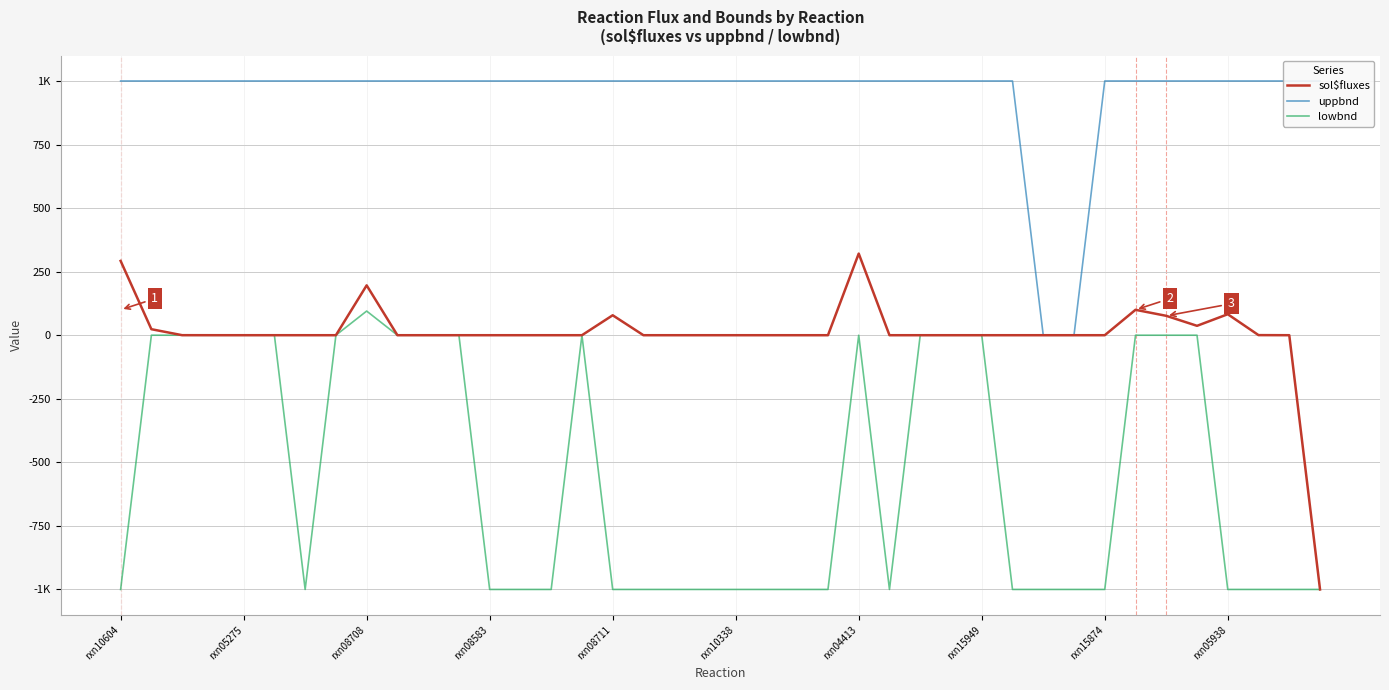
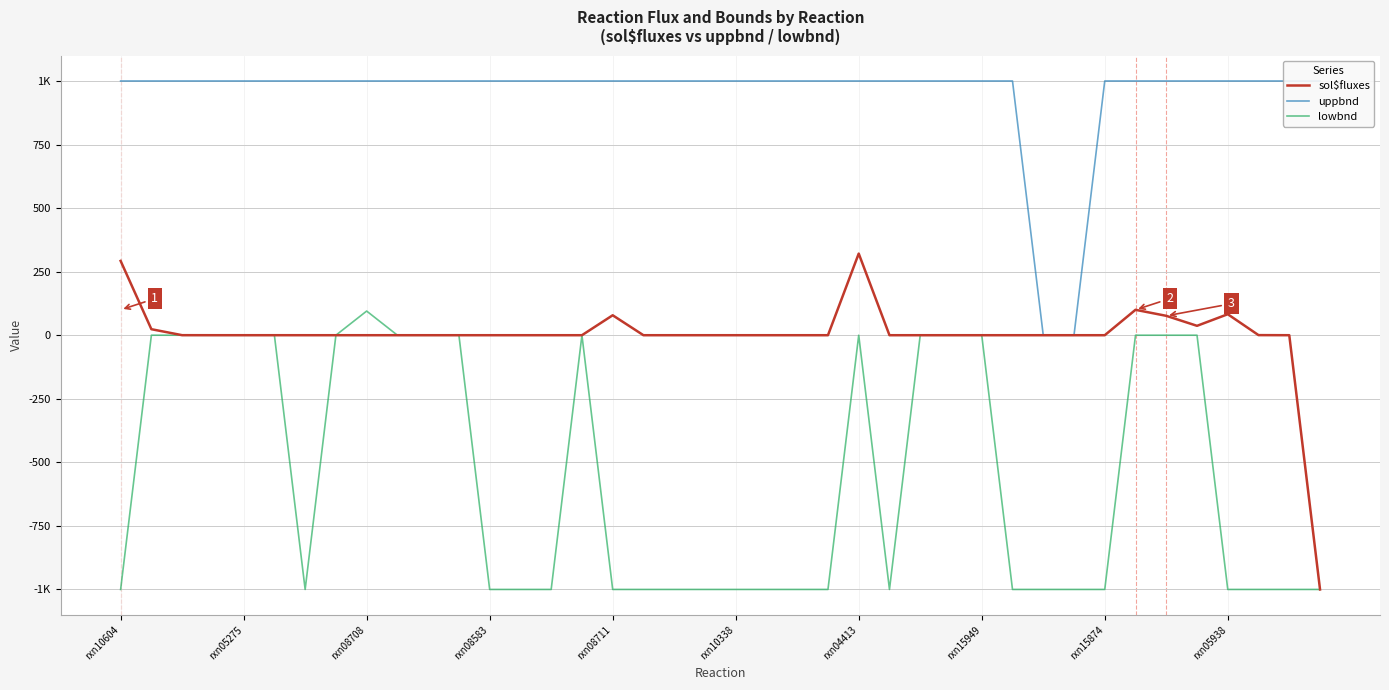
sol$fluxes, rxn08708: 200 -> 0
